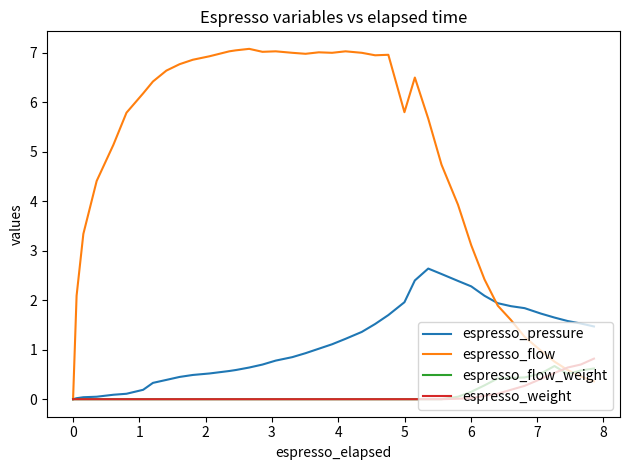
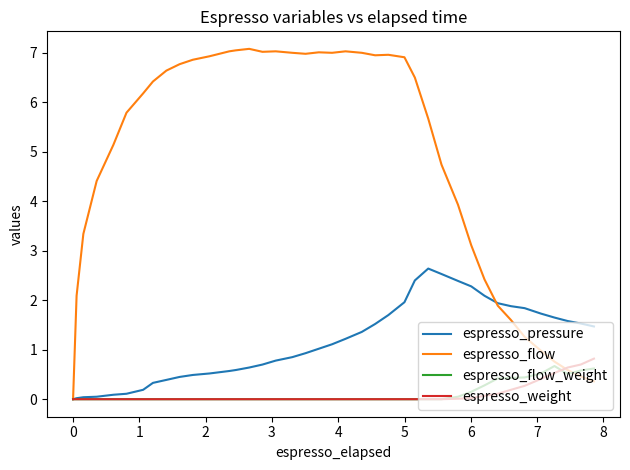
espresso_flow, 5: 5.8 -> 6.9
